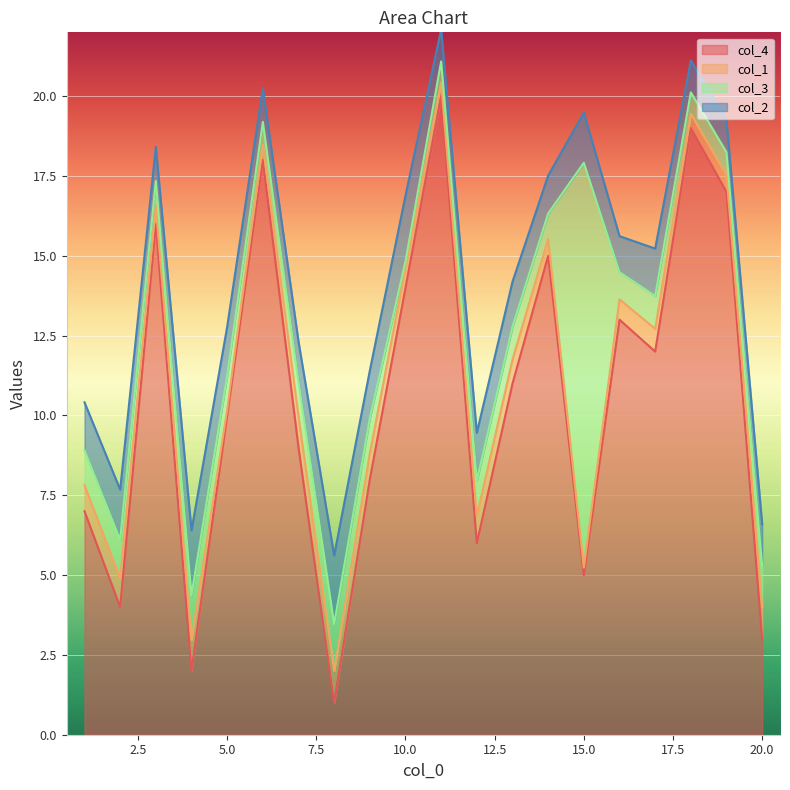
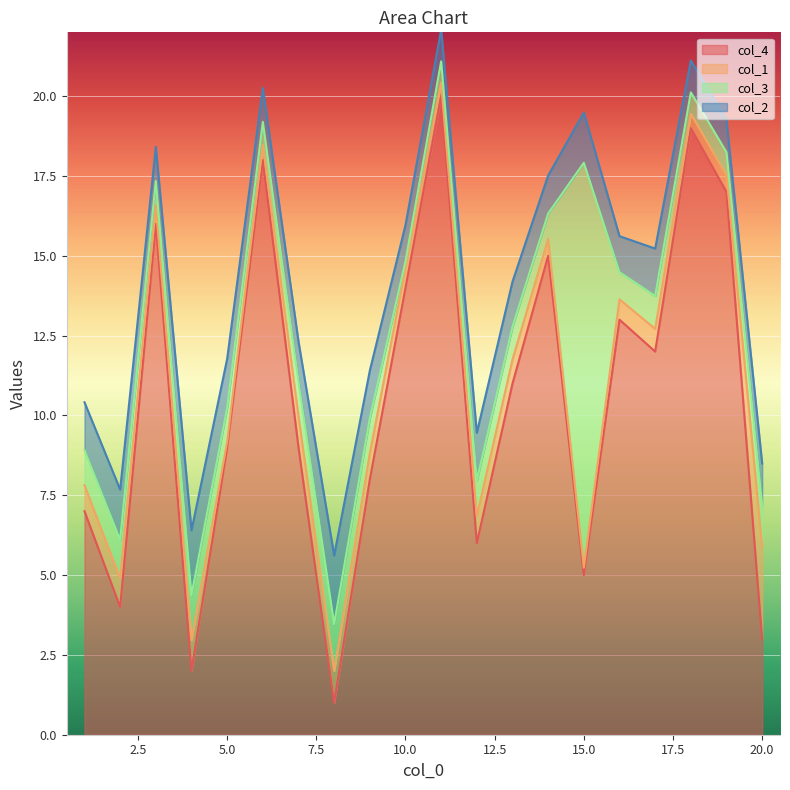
col_4, 5.0: 10 -> 9
col_2, 10.0: 2.1 -> 1.1
col_1, 20.0: 1.0 -> 2.9
